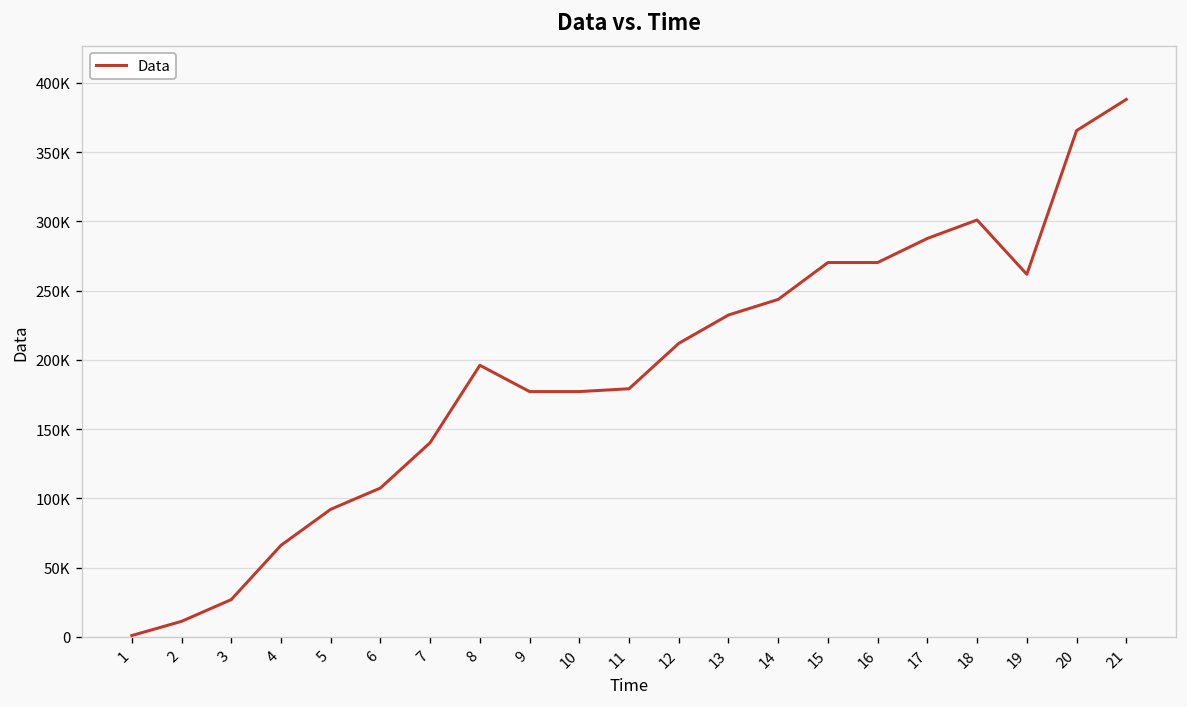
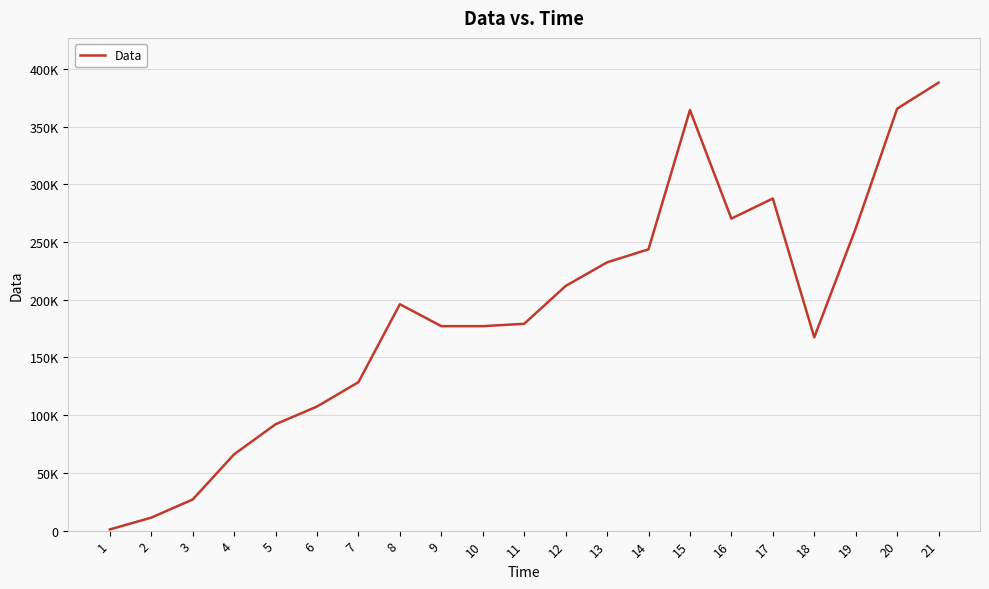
7: 140000 -> 129000
15: 270000 -> 364000
18: 301000 -> 167000
